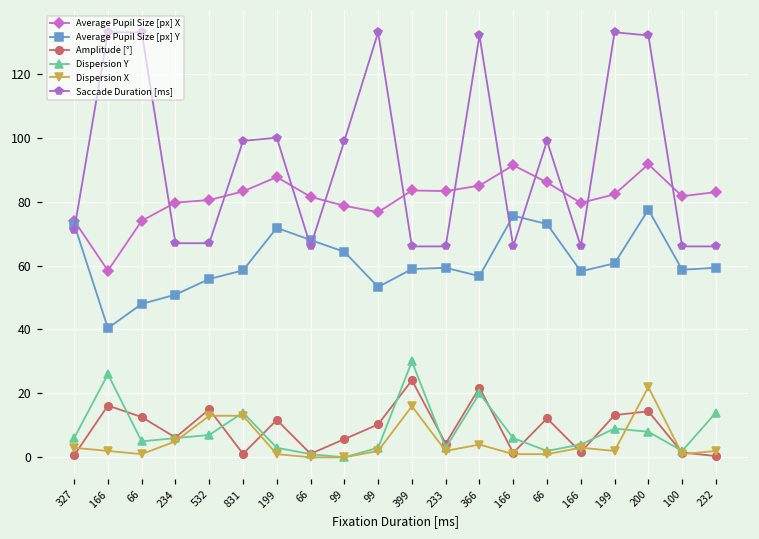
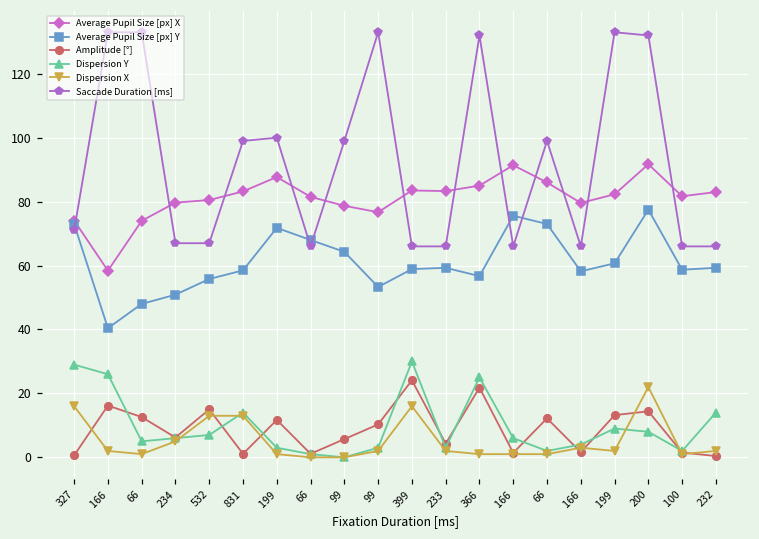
Dispersion Y, 327: 6 -> 29
Dispersion X, 327: 3 -> 16
Dispersion Y, 366: 20 -> 25
Dispersion X, 366: 4 -> 1
